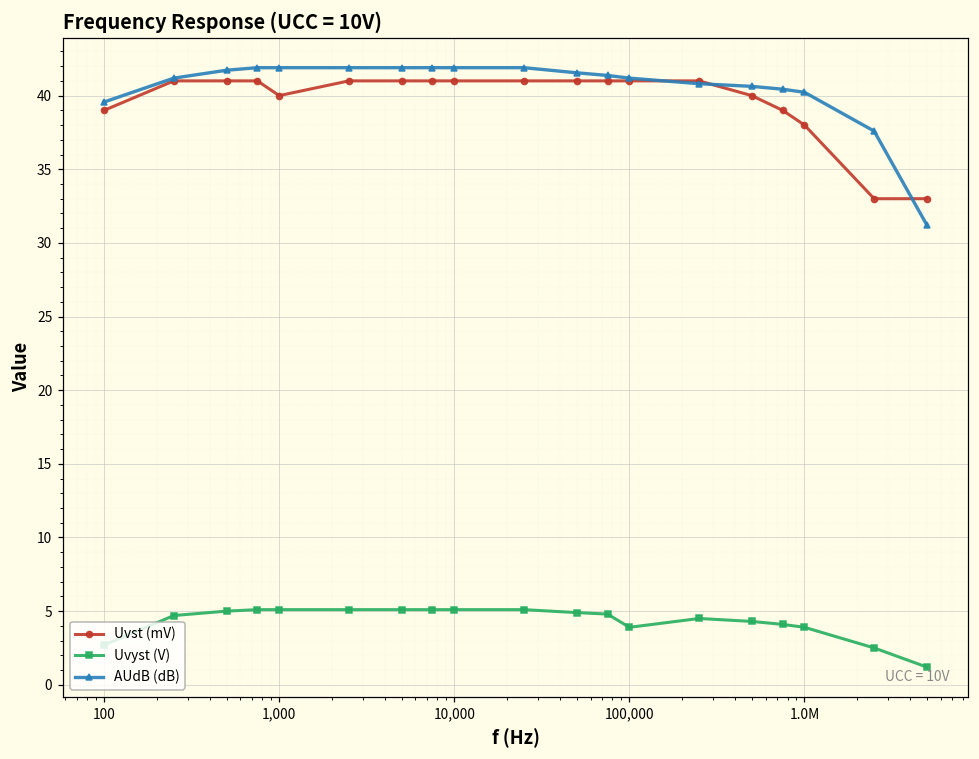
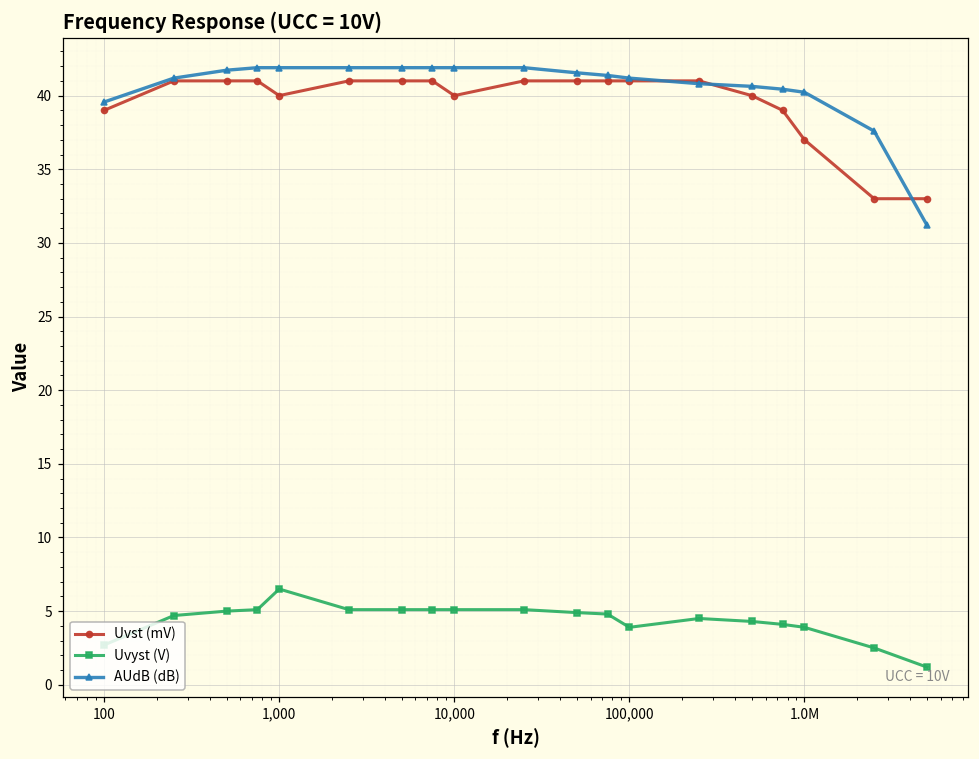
Uvyst (V), 1,000: 5.1 -> 6.5
Uvst (mV), 10,000: 41 -> 40
Uvst (mV), 1.0M: 38 -> 37
